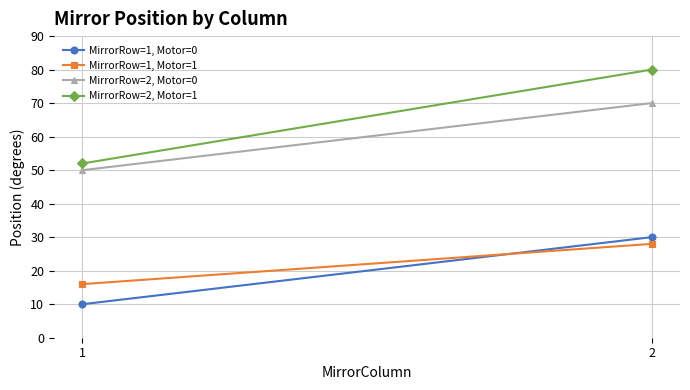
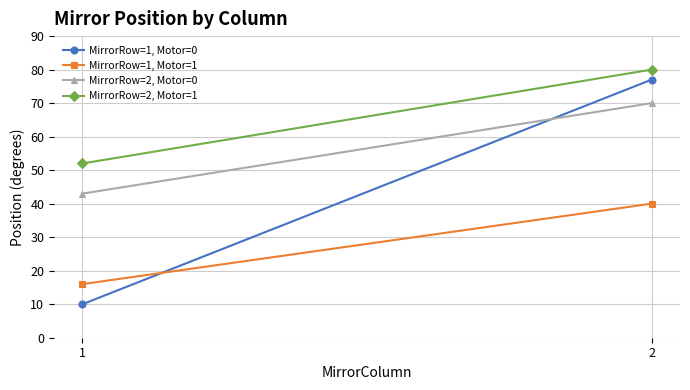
MirrorRow=2, Motor=0, 1: 50 -> 43
MirrorRow=1, Motor=0, 2: 30 -> 77
MirrorRow=1, Motor=1, 2: 28 -> 40
